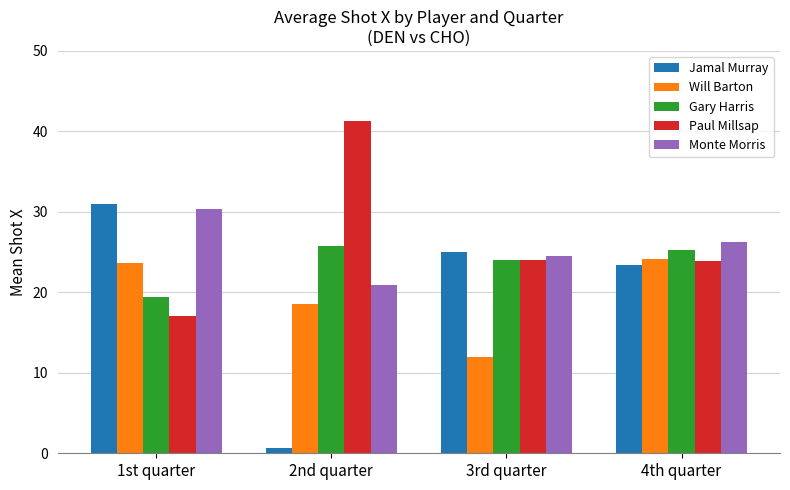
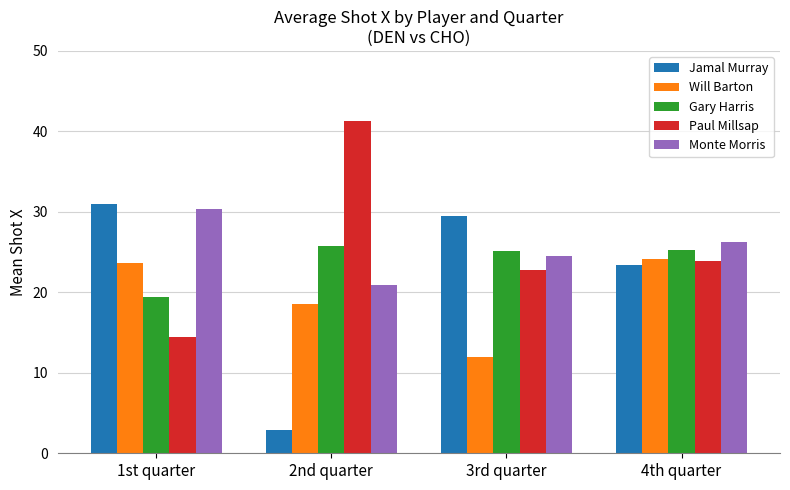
Paul Millsap, 1st quarter: 17 -> 15
Jamal Murray, 2nd quarter: 1 -> 3
Jamal Murray, 3rd quarter: 25 -> 30
Gary Harris, 3rd quarter: 24 -> 25
Paul Millsap, 3rd quarter: 24 -> 23
